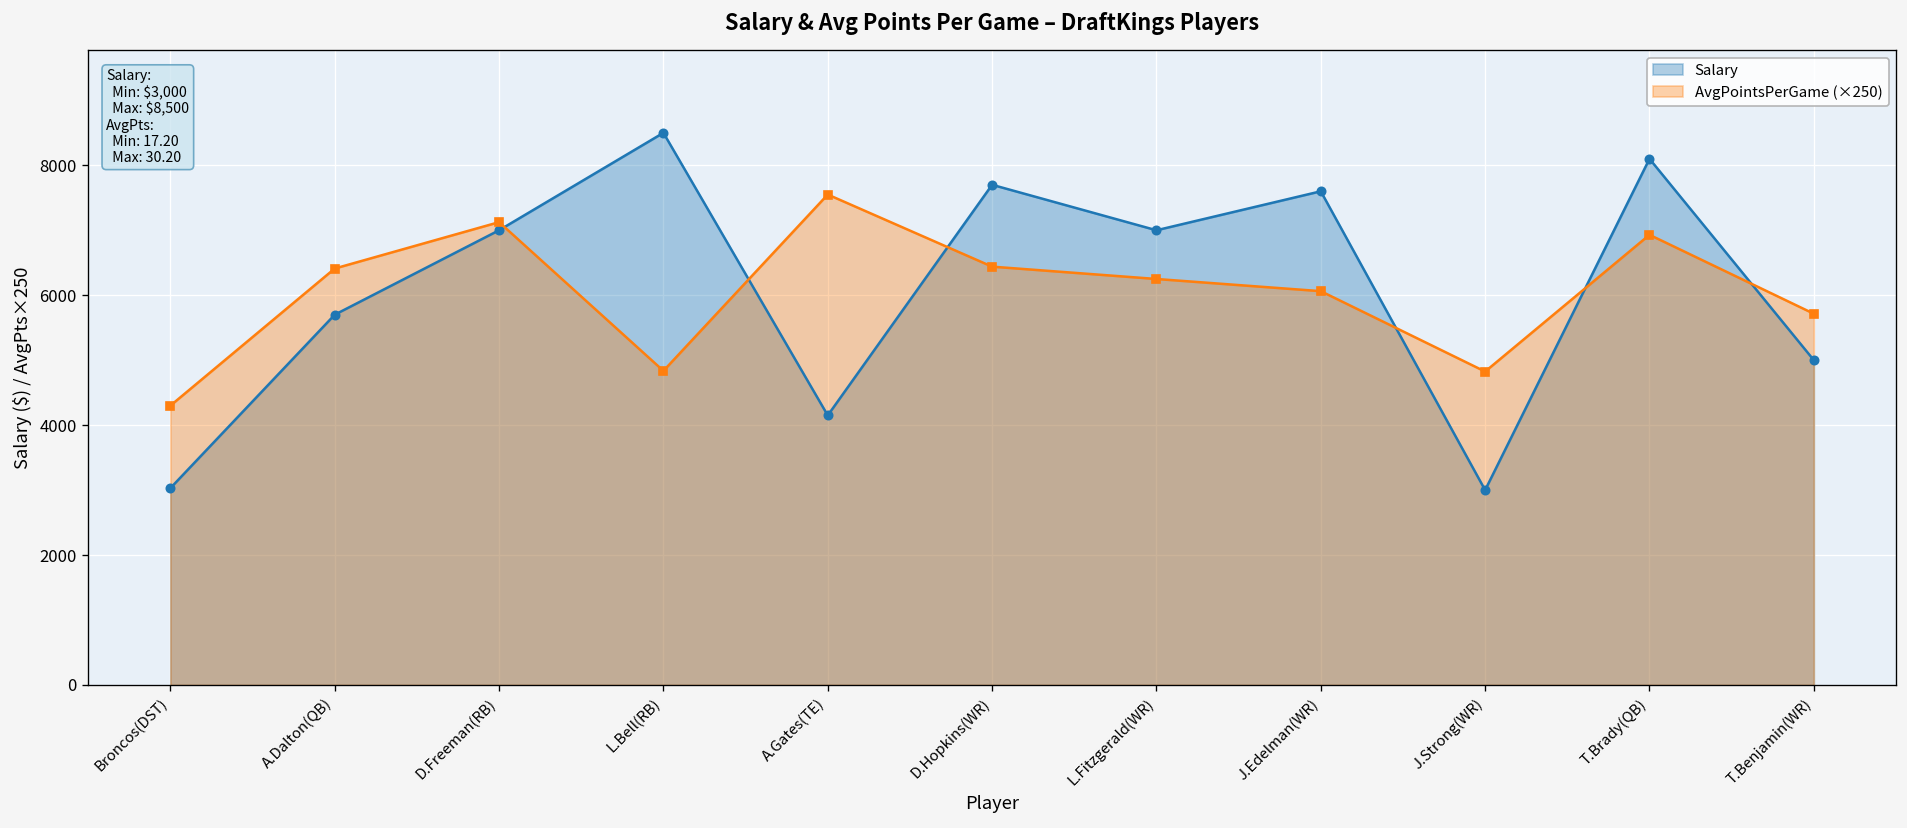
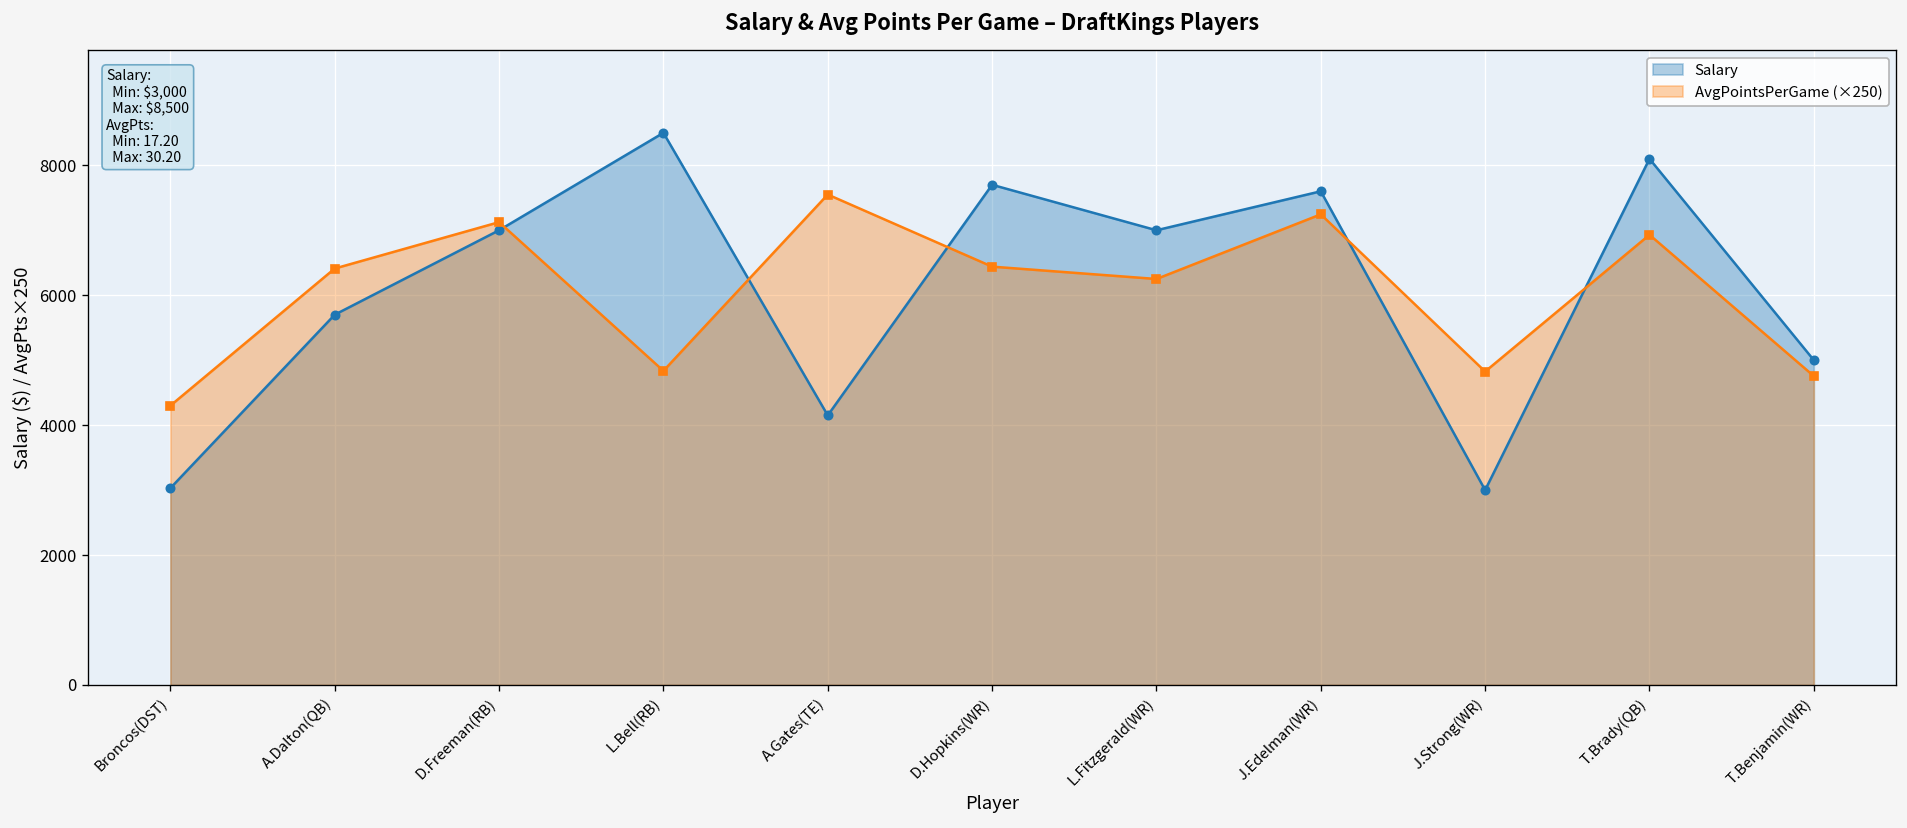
AvgPointsPerGame (×250), J.Edelman(WR): 6100 -> 7200
AvgPointsPerGame (×250), T.Benjamin(WR): 5700 -> 4800
